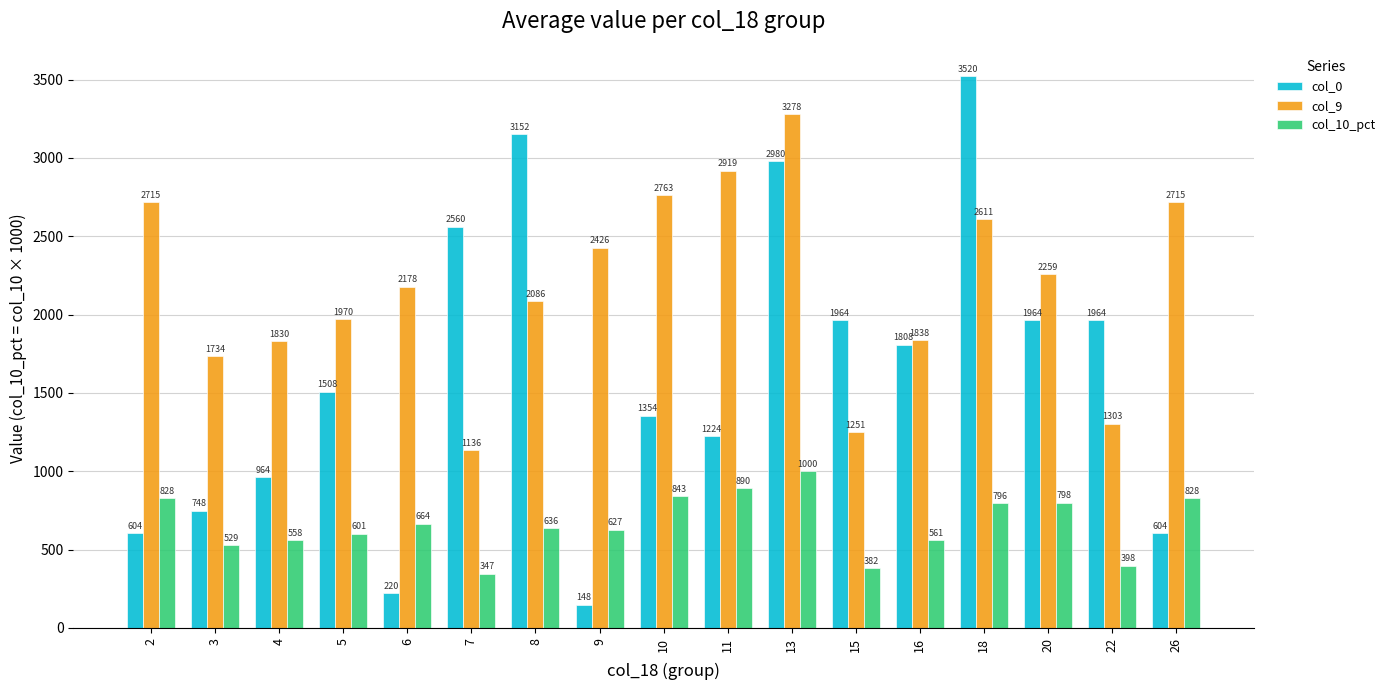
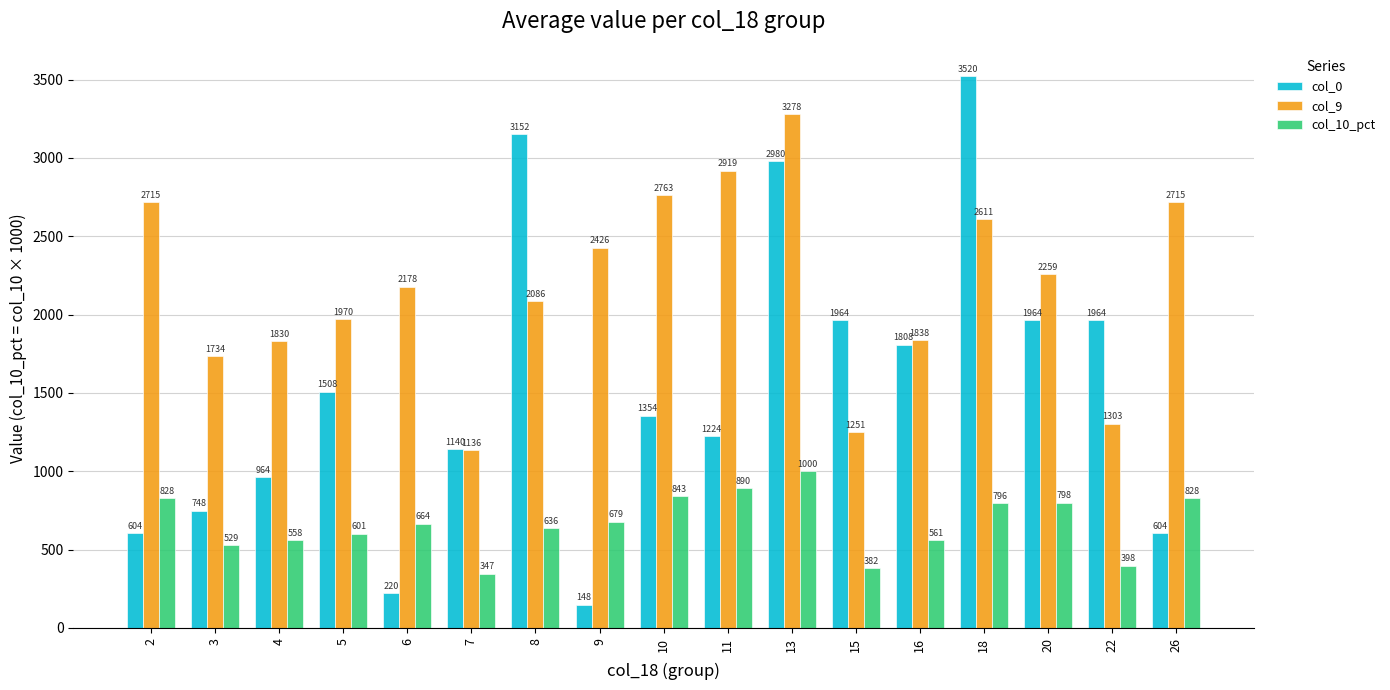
col_0, 7: 2560 -> 1140
col_10_pct, 9: 627 -> 679
